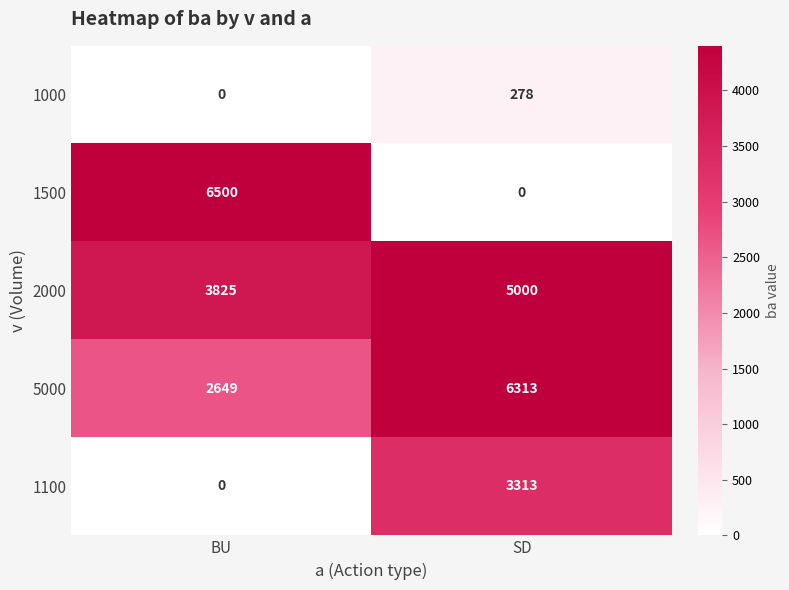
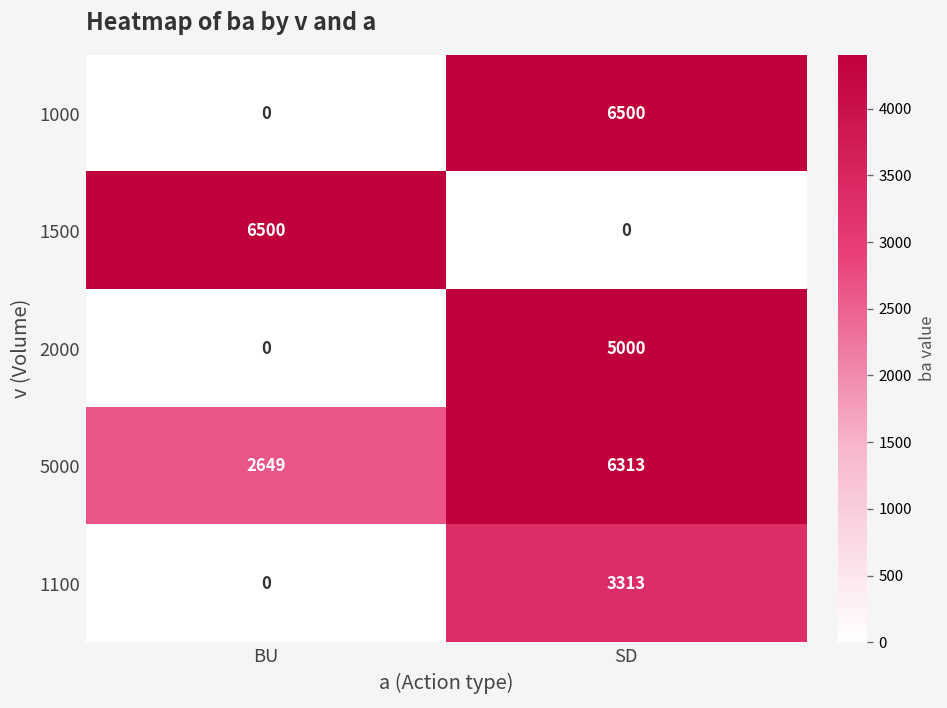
1000, SD: 278 -> 6500
2000, BU: 3825 -> 0
